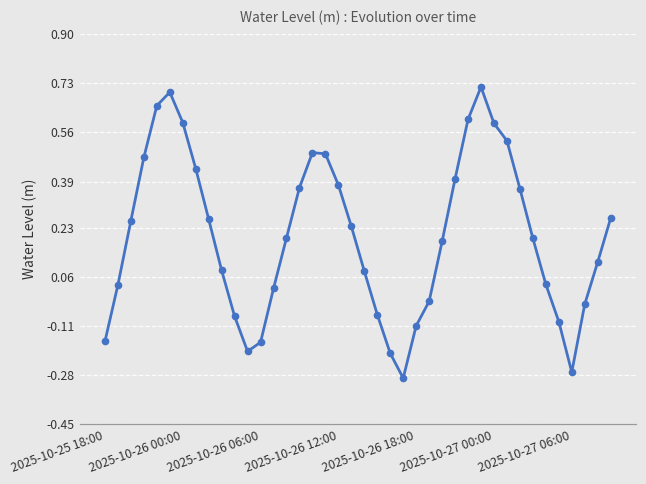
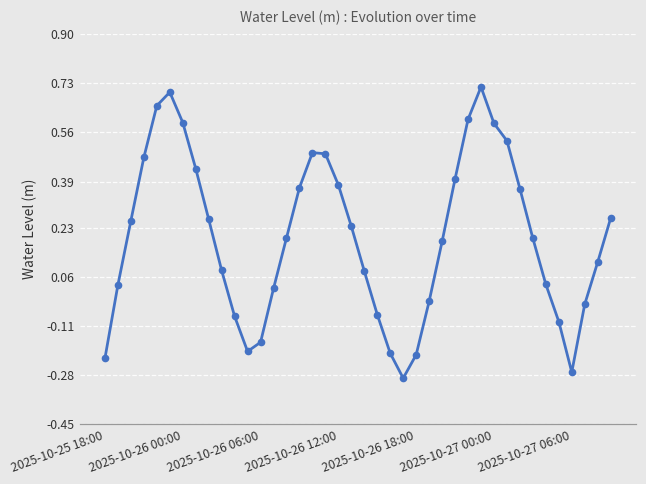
2025-10-25 18:00: -0.16 -> -0.22
2025-10-26 18:00: -0.11 -> -0.21
